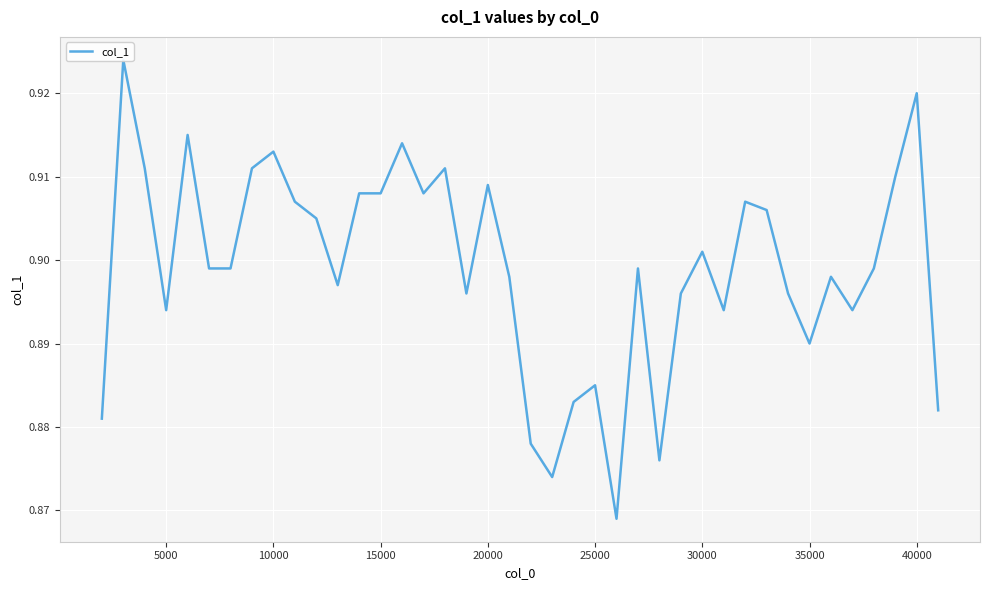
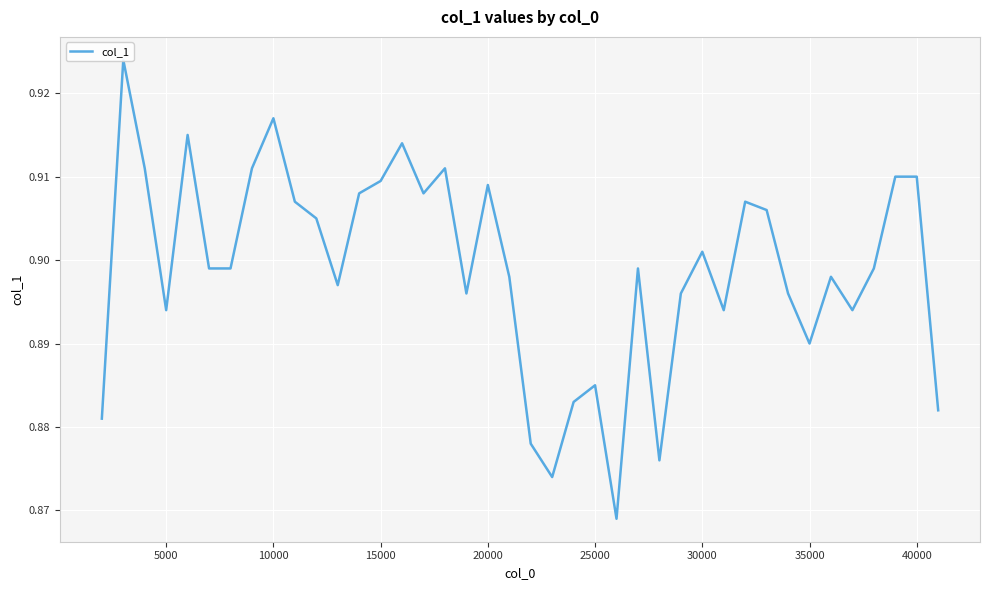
10000: 0.913 -> 0.917
15000: 0.908 -> 0.909
40000: 0.92 -> 0.91
